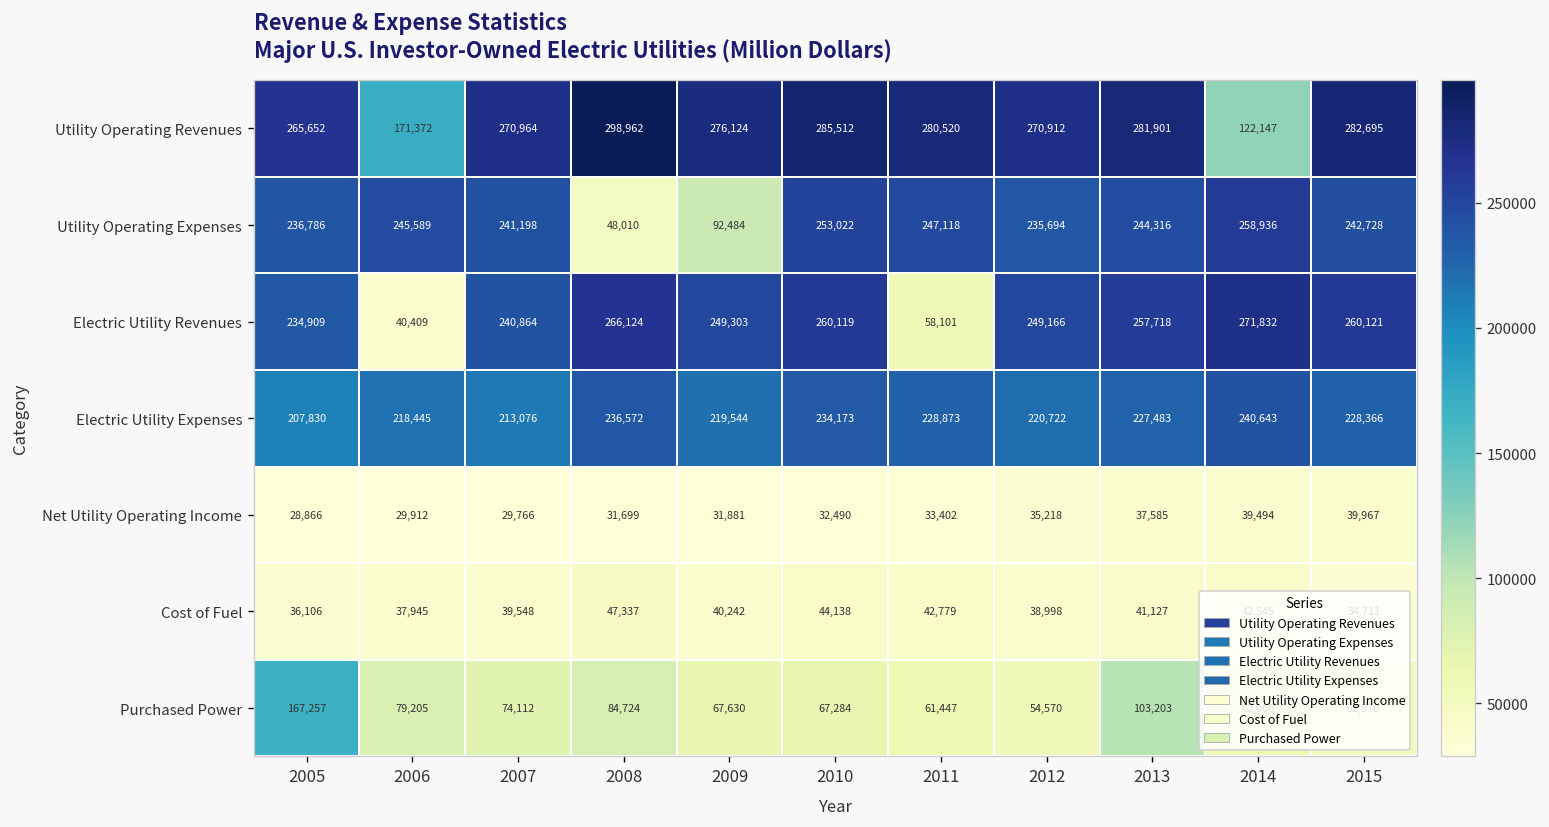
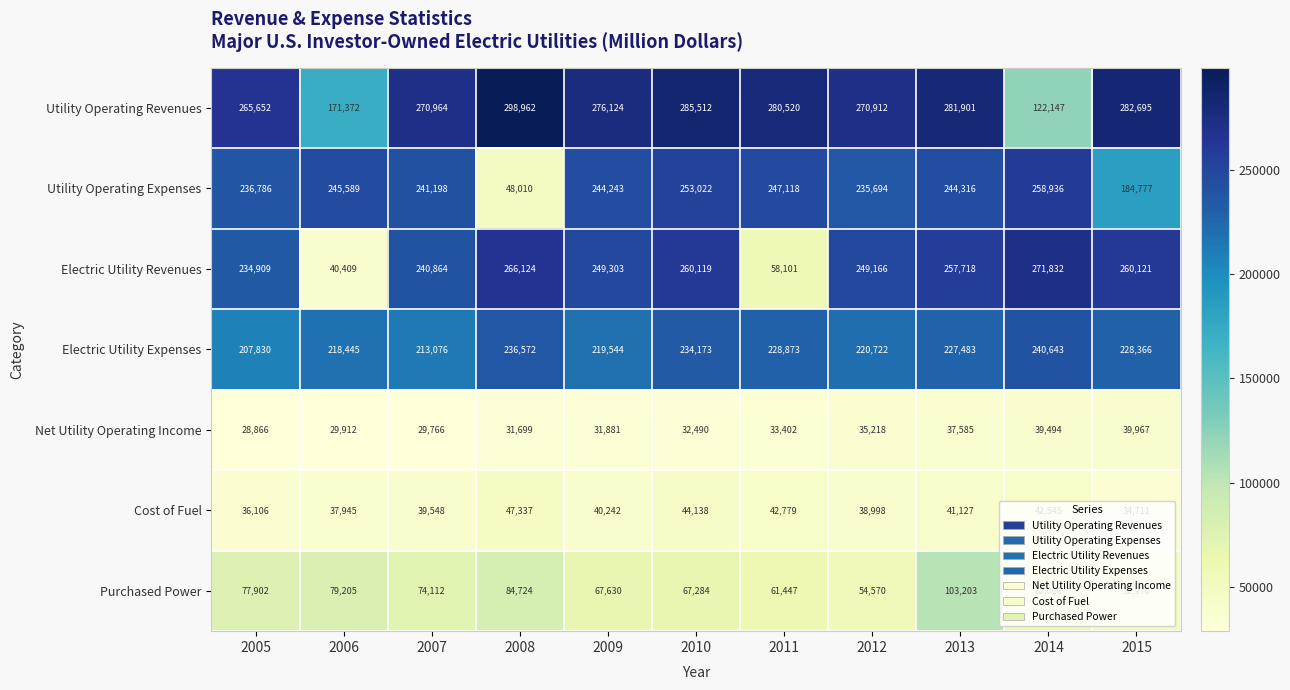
Utility Operating Expenses, 2009: 92,484 -> 244,243
Utility Operating Expenses, 2015: 242,728 -> 184,777
Purchased Power, 2005: 167,257 -> 77,902
